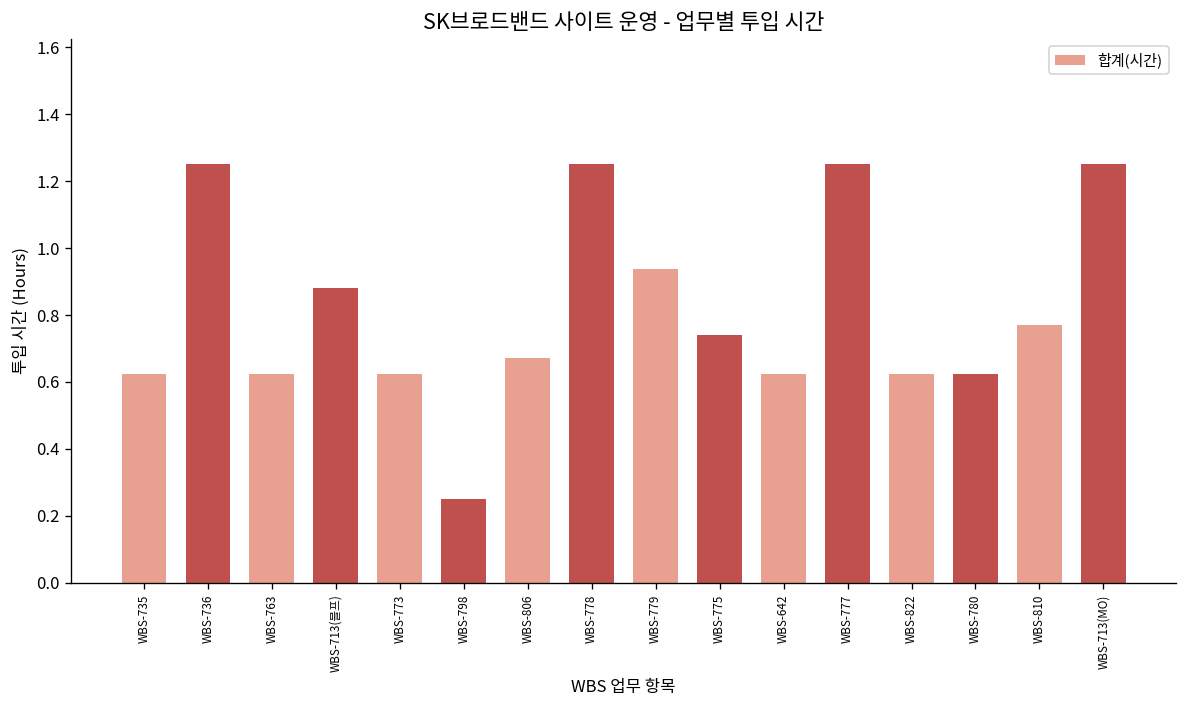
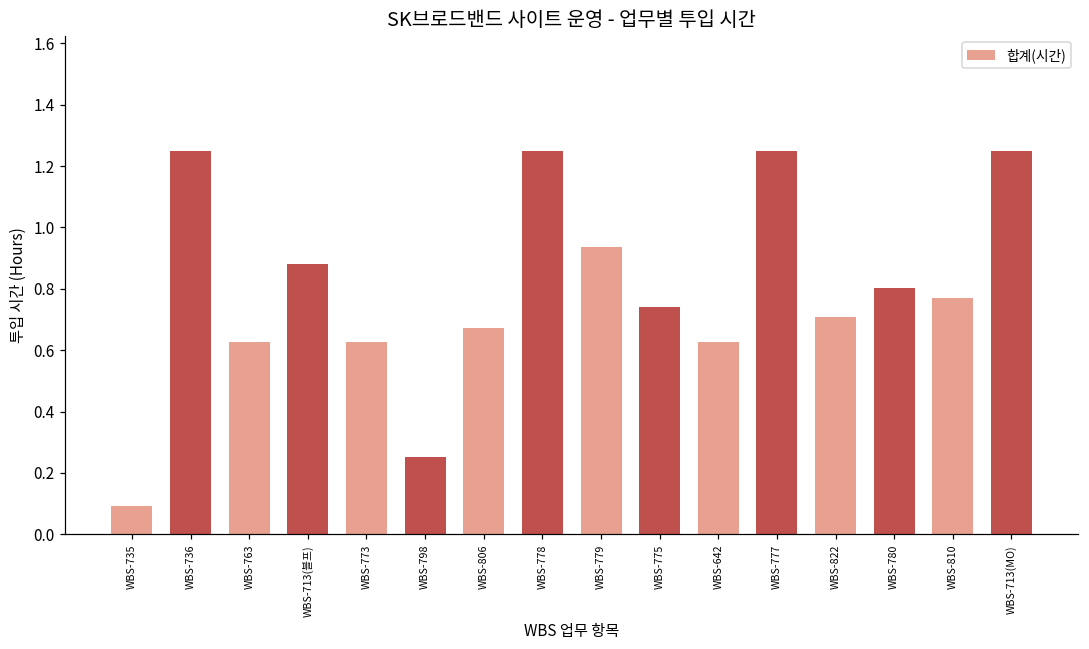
WBS-735: 0.63 -> 0.09
WBS-822: 0.63 -> 0.71
WBS-780: 0.63 -> 0.80
